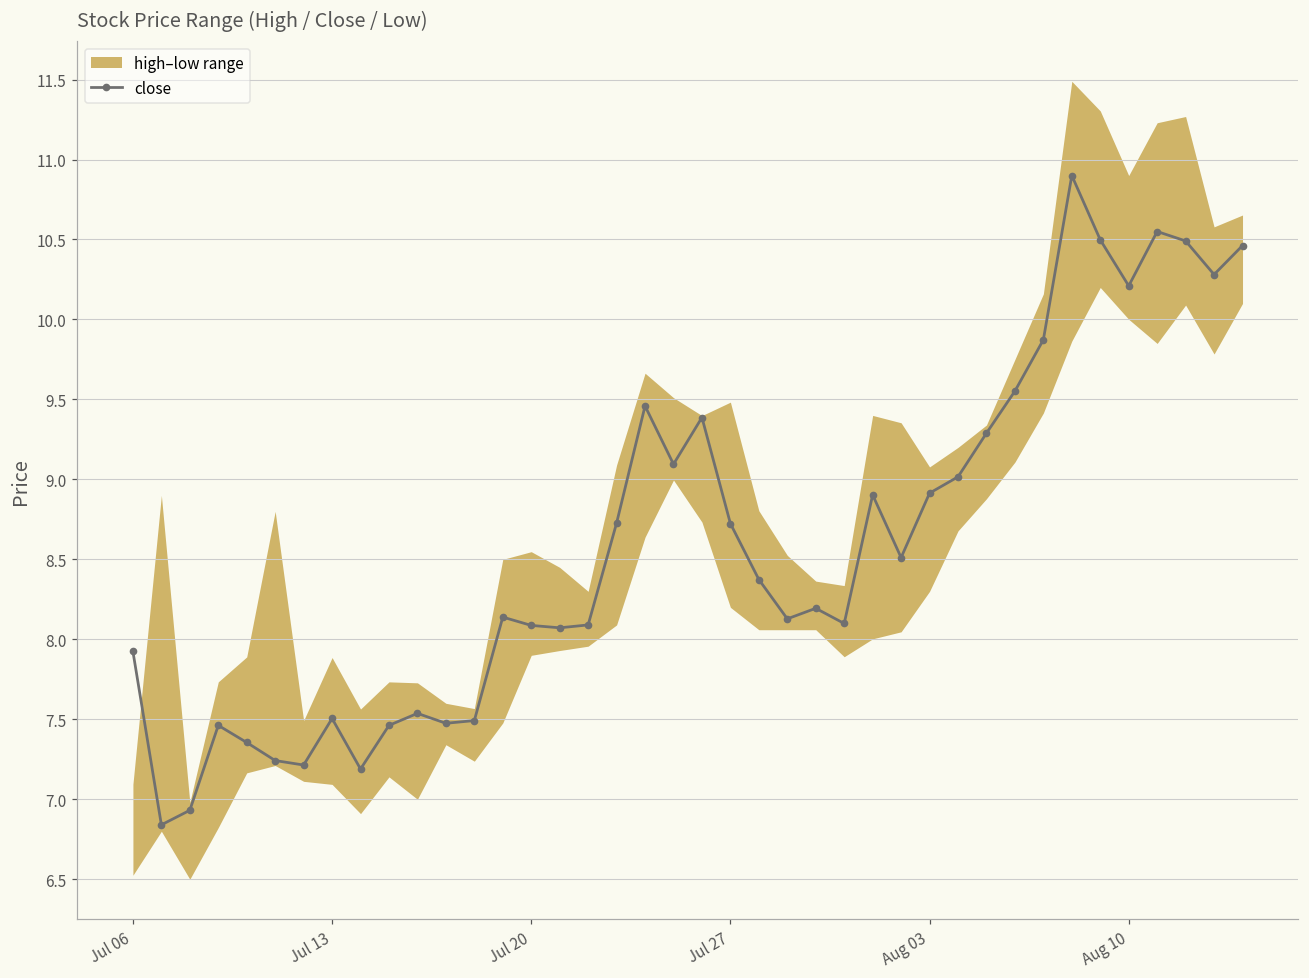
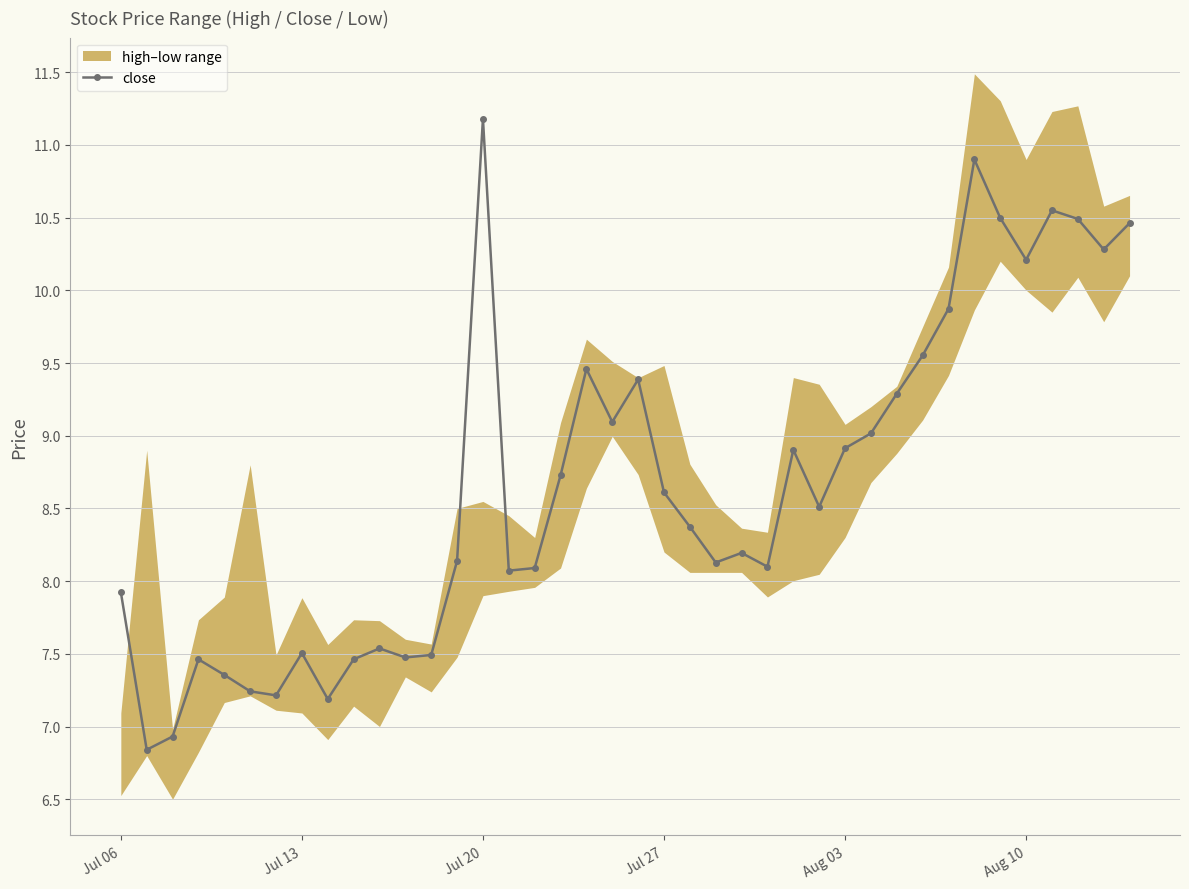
close, Jul 20: 8.09 -> 11.18
close, Jul 27: 8.72 -> 8.61
